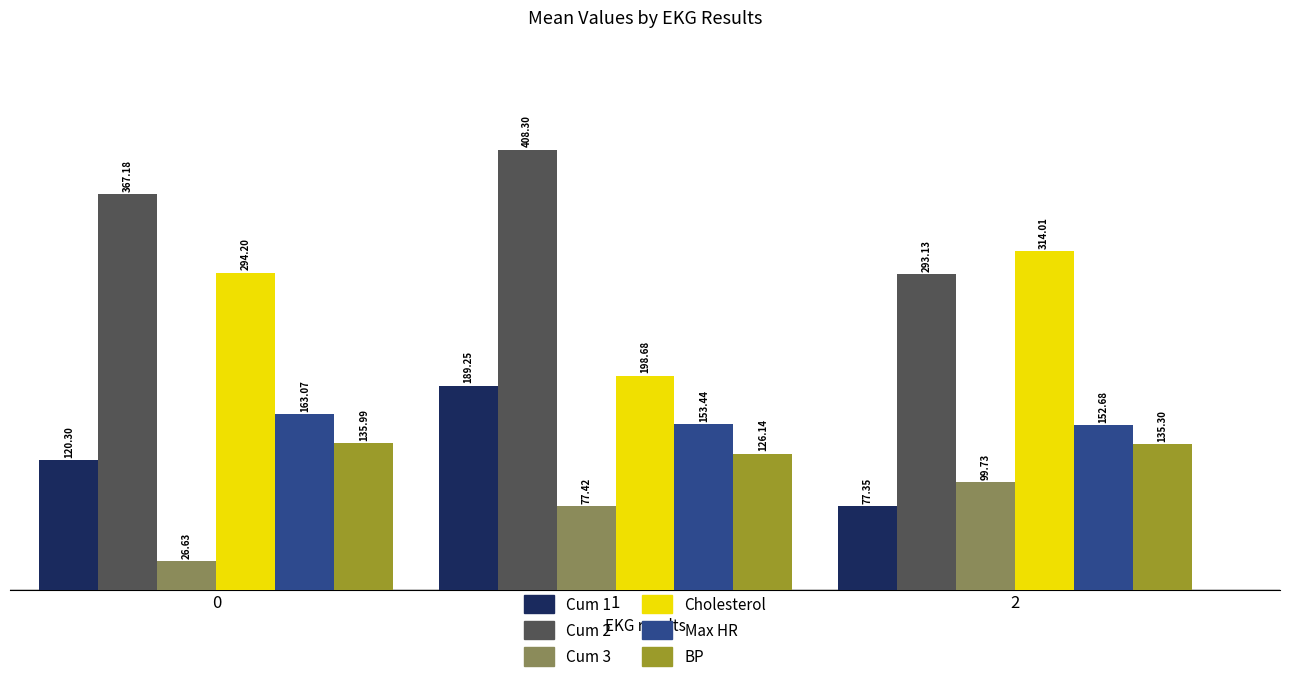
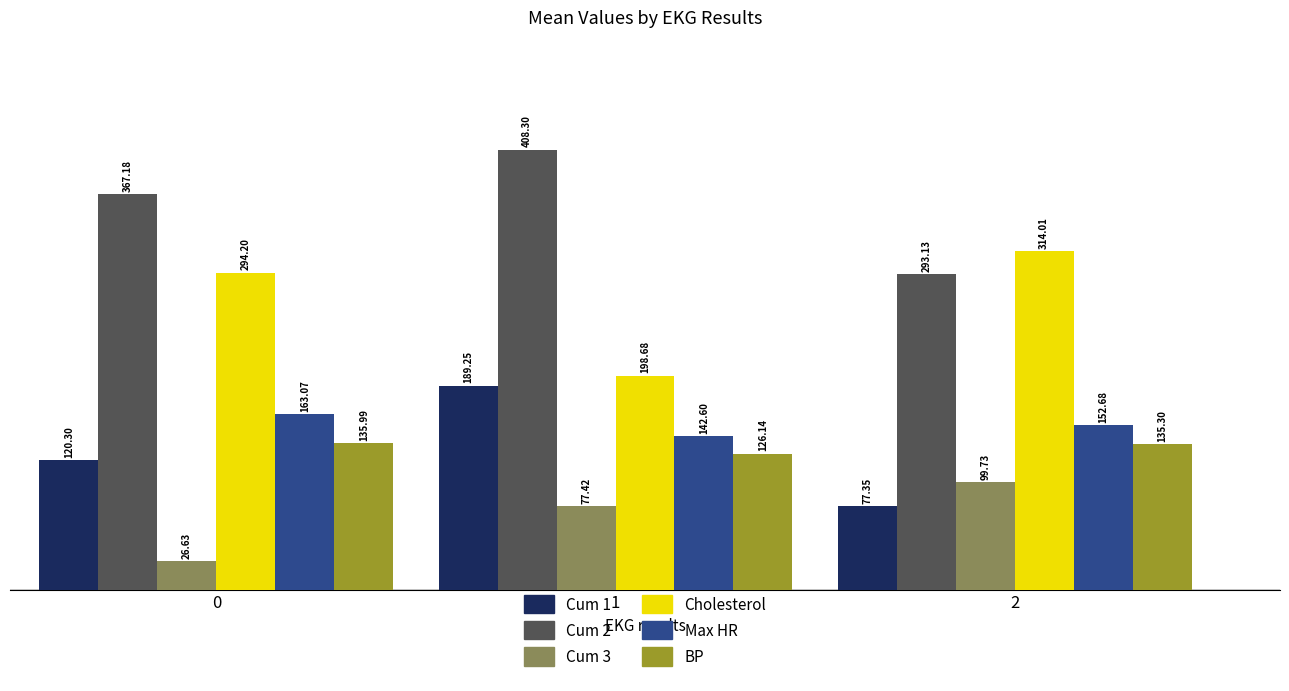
Max HR, 1: 153.44 -> 142.60
